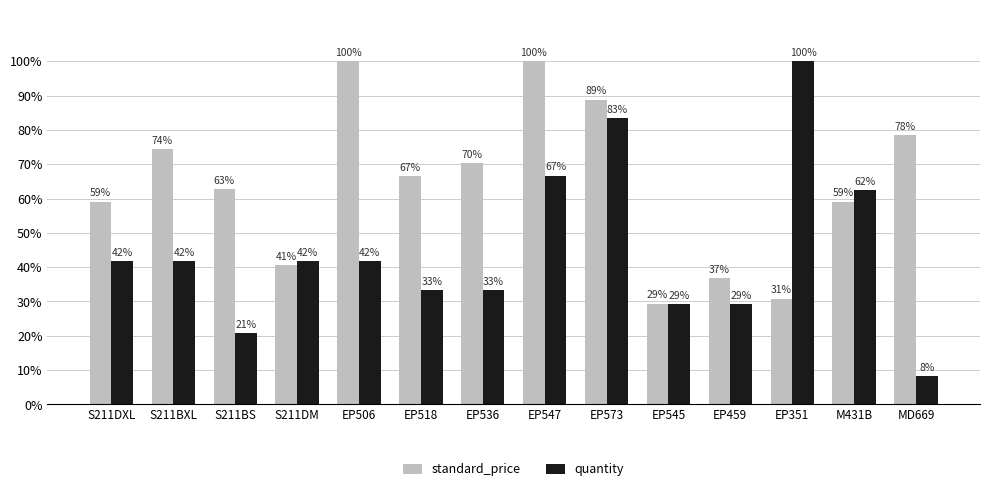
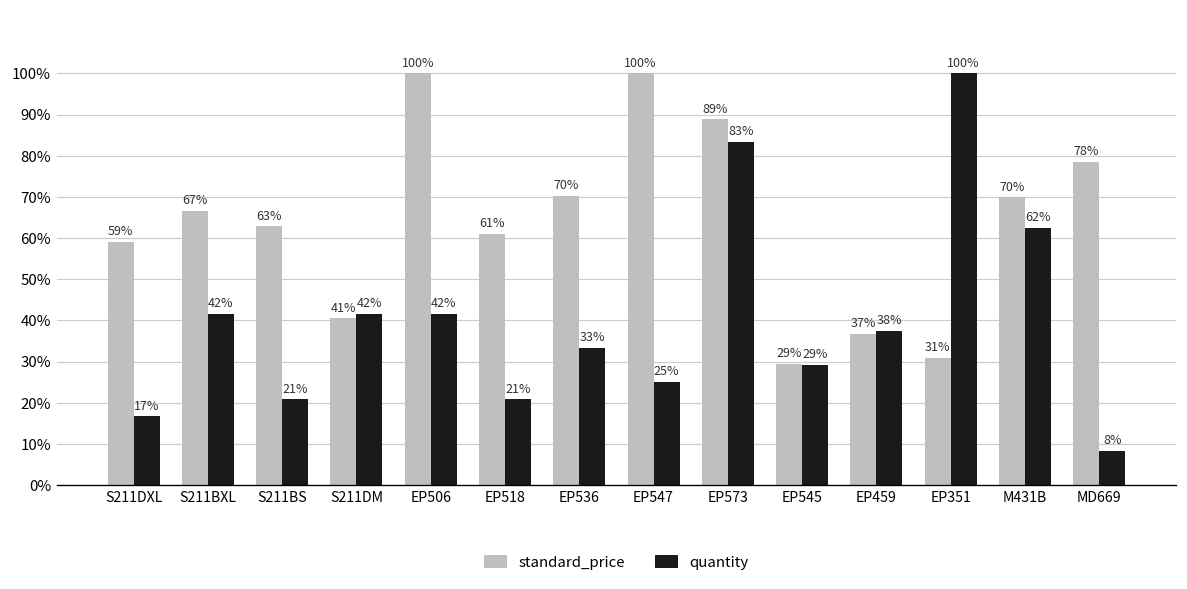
quantity, S211DXL: 42% -> 17%
standard_price, S211BXL: 74% -> 67%
standard_price, EP518: 67% -> 61%
quantity, EP518: 33% -> 21%
quantity, EP547: 67% -> 25%
quantity, EP459: 29% -> 38%
standard_price, M431B: 59% -> 70%
